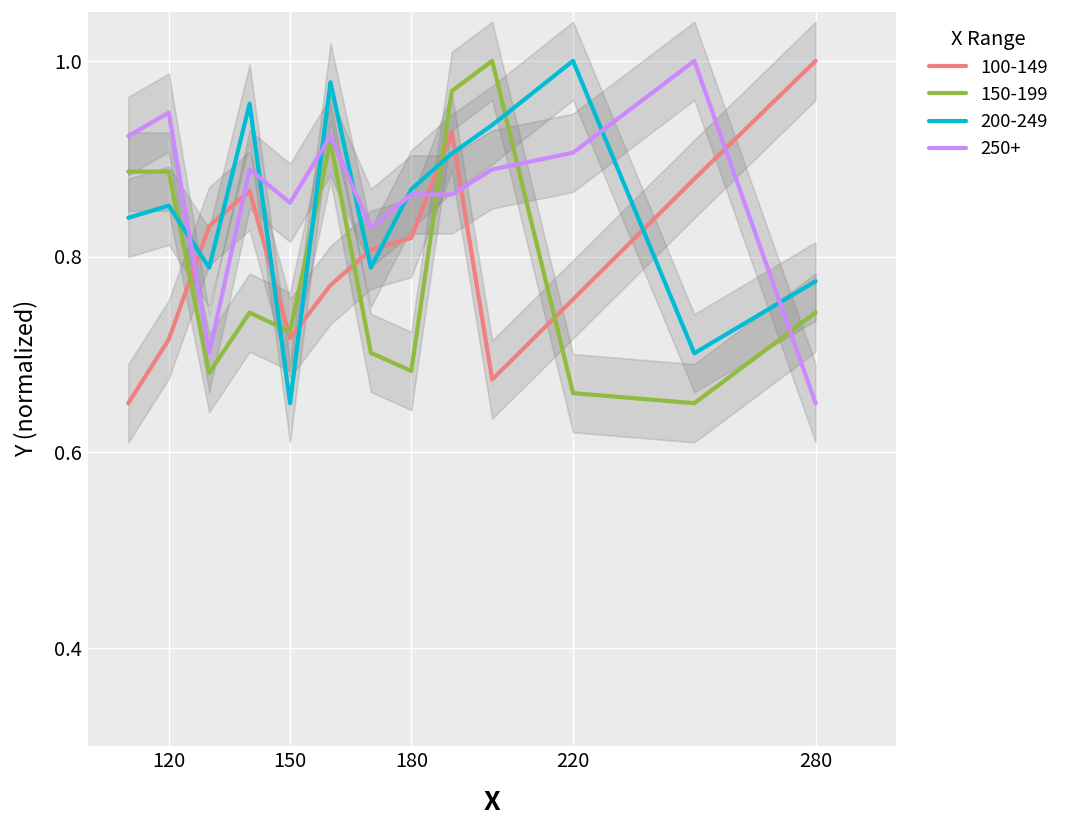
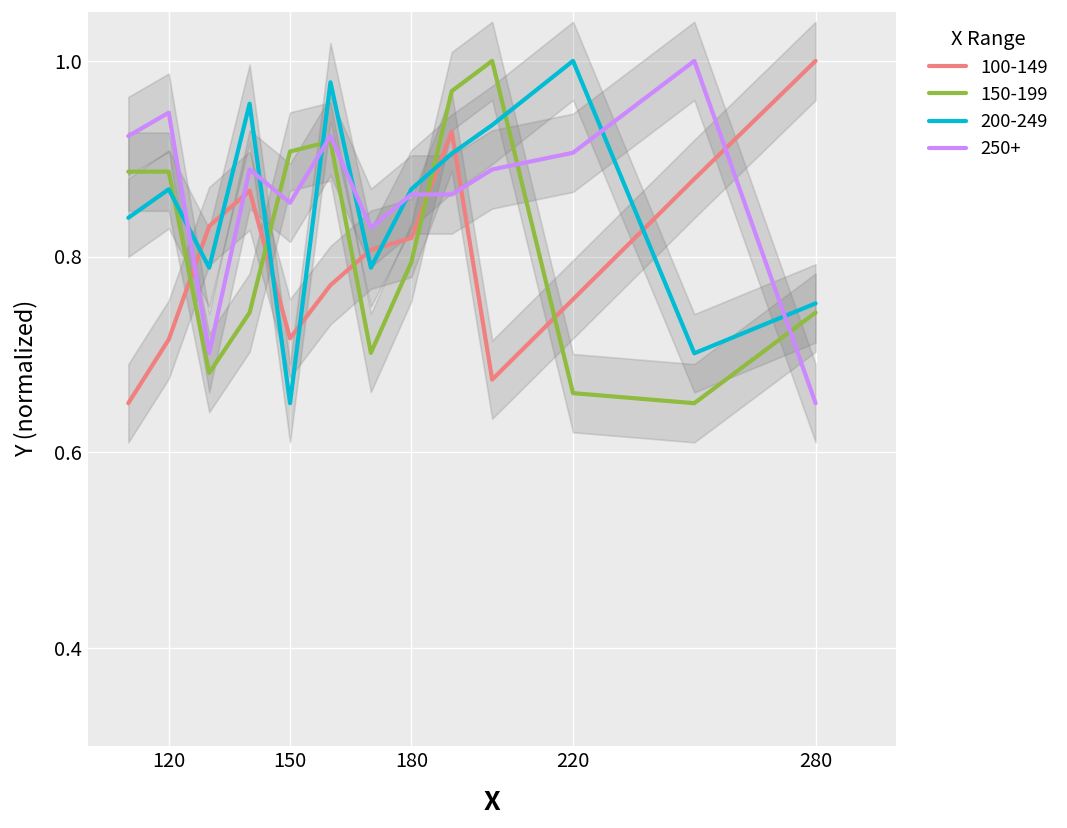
200-249, 120: 0.85 -> 0.87
150-199, 150: 0.72 -> 0.91
150-199, 180: 0.68 -> 0.79
200-249, 280: 0.77 -> 0.75
